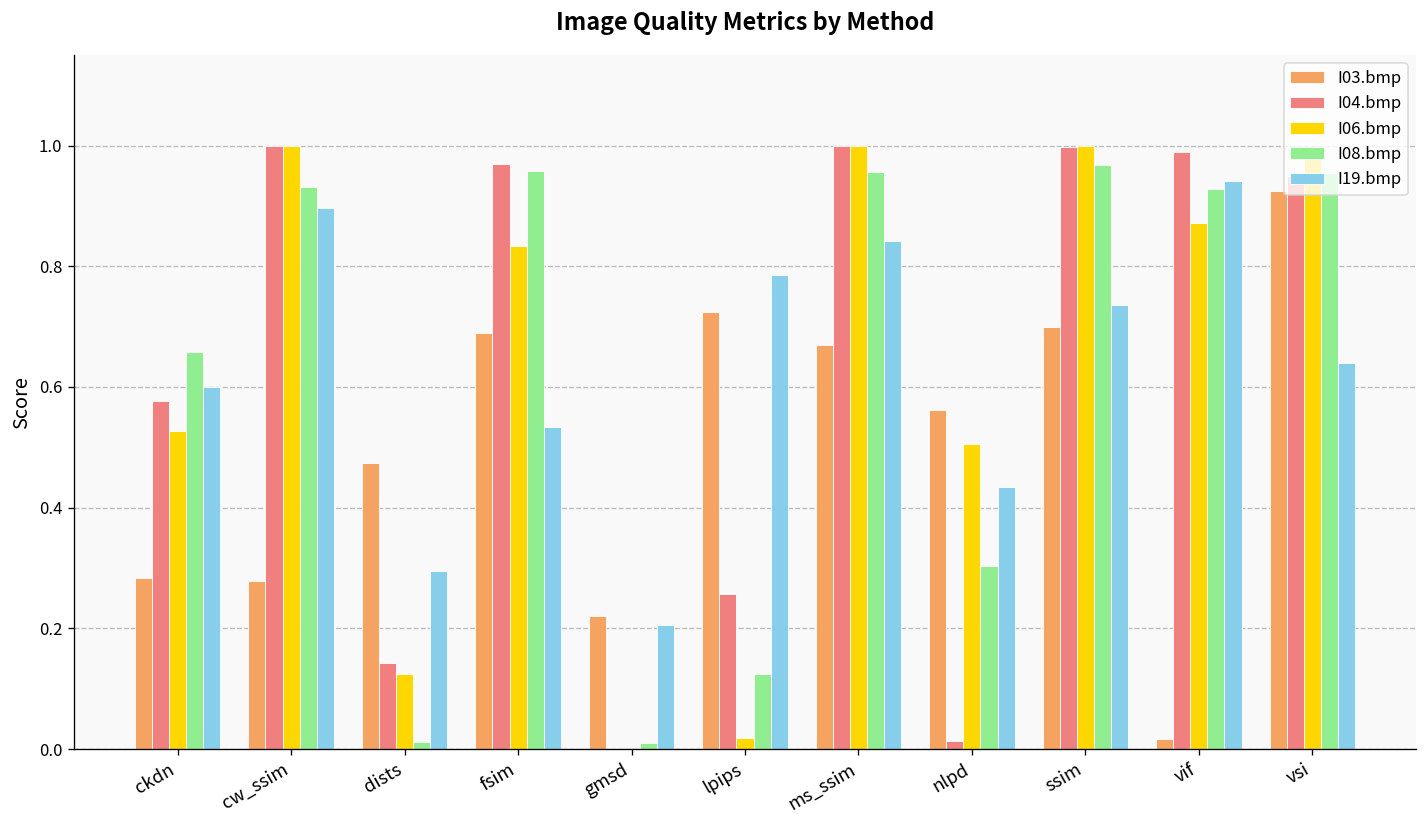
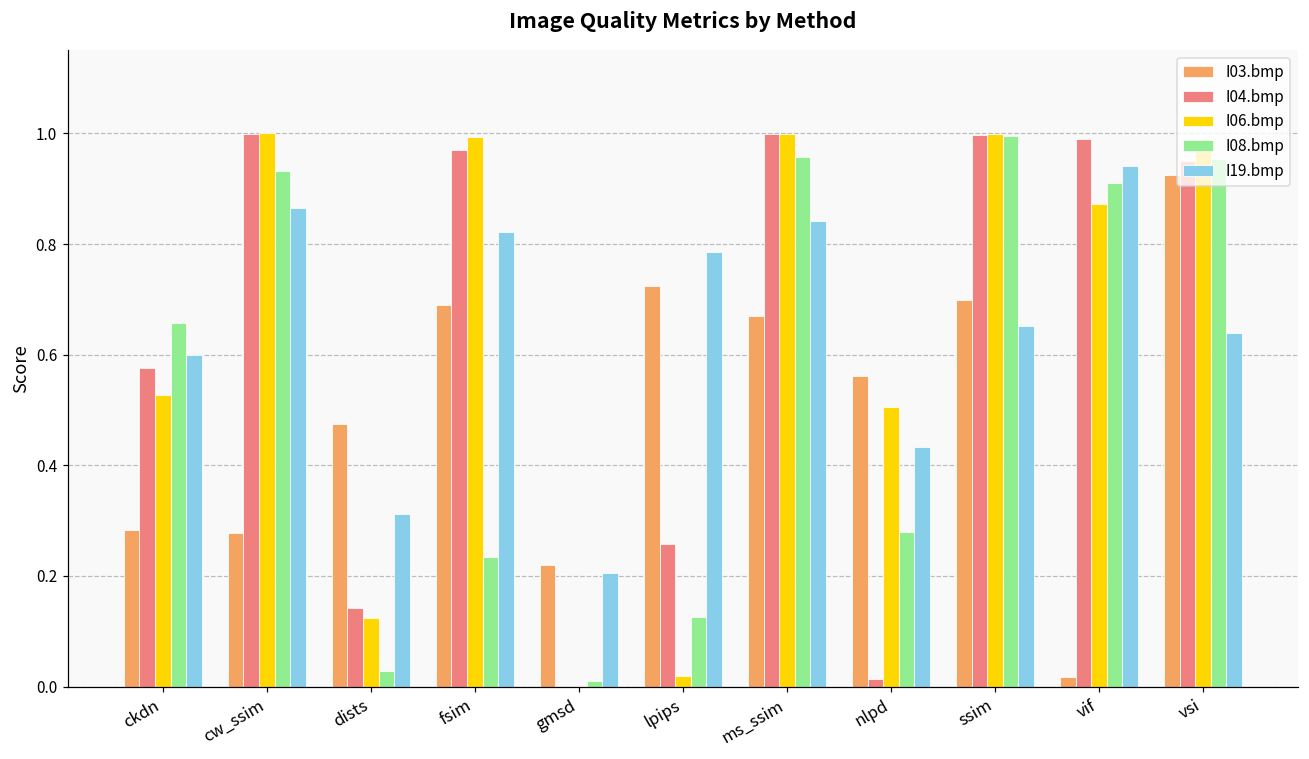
I19.bmp, cw_ssim: 0.90 -> 0.86
I08.bmp, dists: 0.01 -> 0.03
I19.bmp, dists: 0.29 -> 0.31
I06.bmp, fsim: 0.83 -> 0.99
I08.bmp, fsim: 0.96 -> 0.23
I19.bmp, fsim: 0.53 -> 0.82
I08.bmp, nlpd: 0.30 -> 0.28
I08.bmp, ssim: 0.97 -> 1.00
I19.bmp, ssim: 0.74 -> 0.65
I08.bmp, vif: 0.93 -> 0.91
